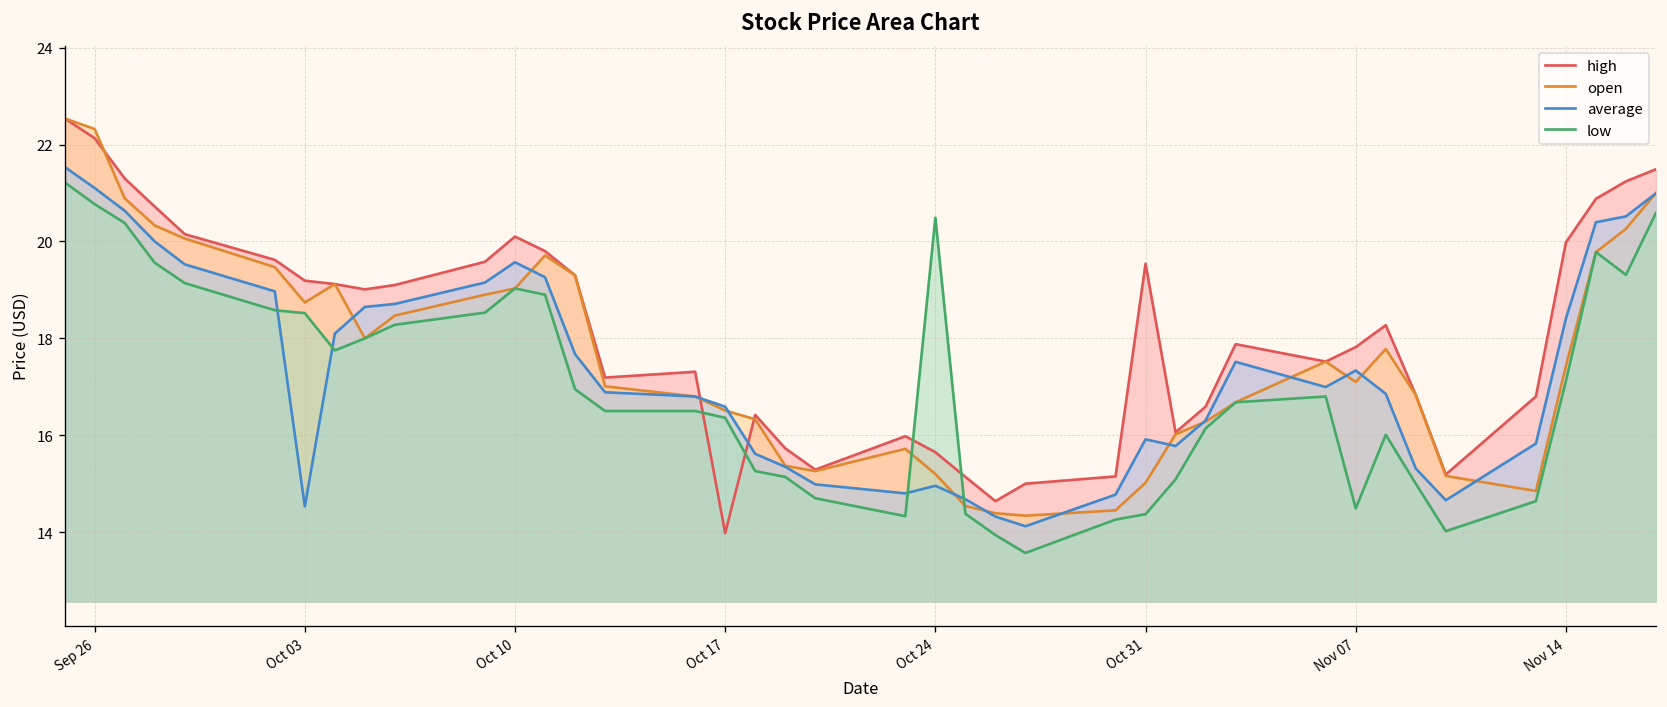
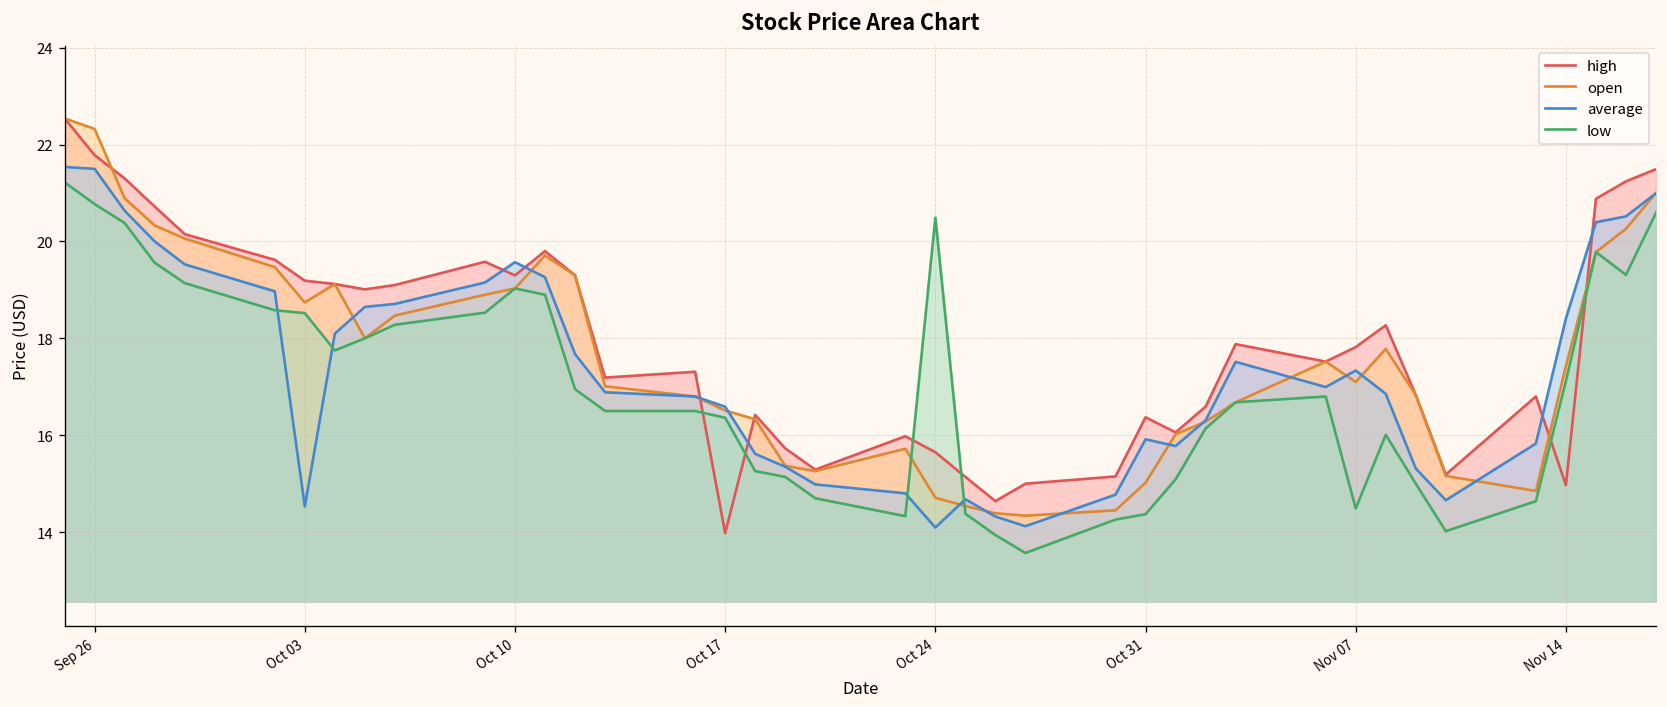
high, Sep 26: 22.1 -> 21.8
average, Sep 26: 21.1 -> 21.5
high, Oct 10: 20.1 -> 19.3
open, Oct 24: 15.2 -> 14.7
average, Oct 24: 15.0 -> 14.1
high, Oct 31: 19.5 -> 16.4
high, Nov 14: 20.0 -> 15.0
